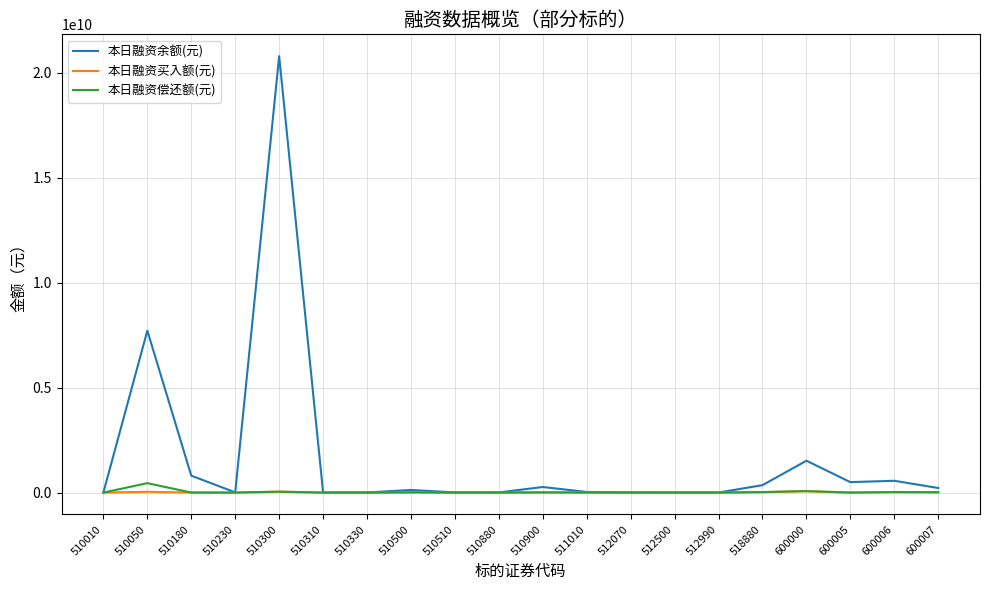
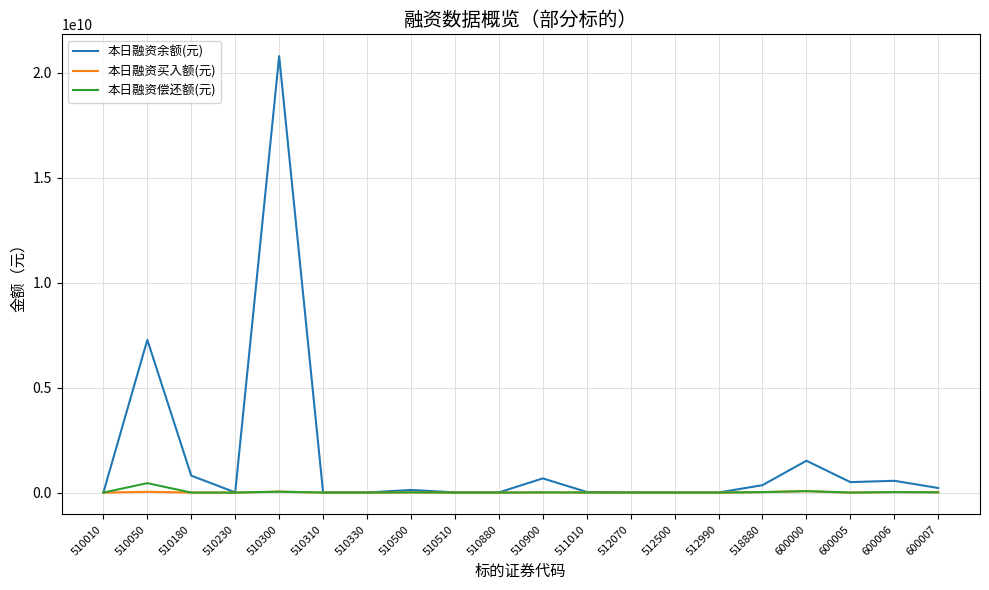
本日融资余额(元), 510050: 7700000000 -> 7300000000
本日融资余额(元), 510900: 300000000 -> 700000000
